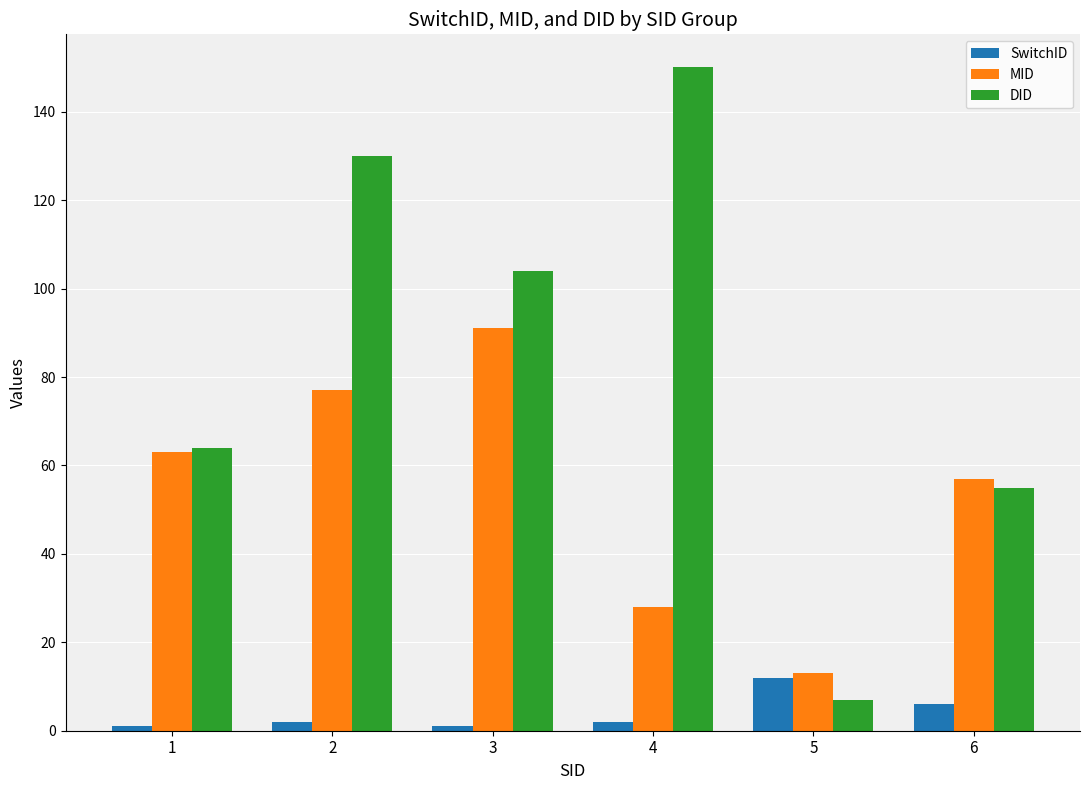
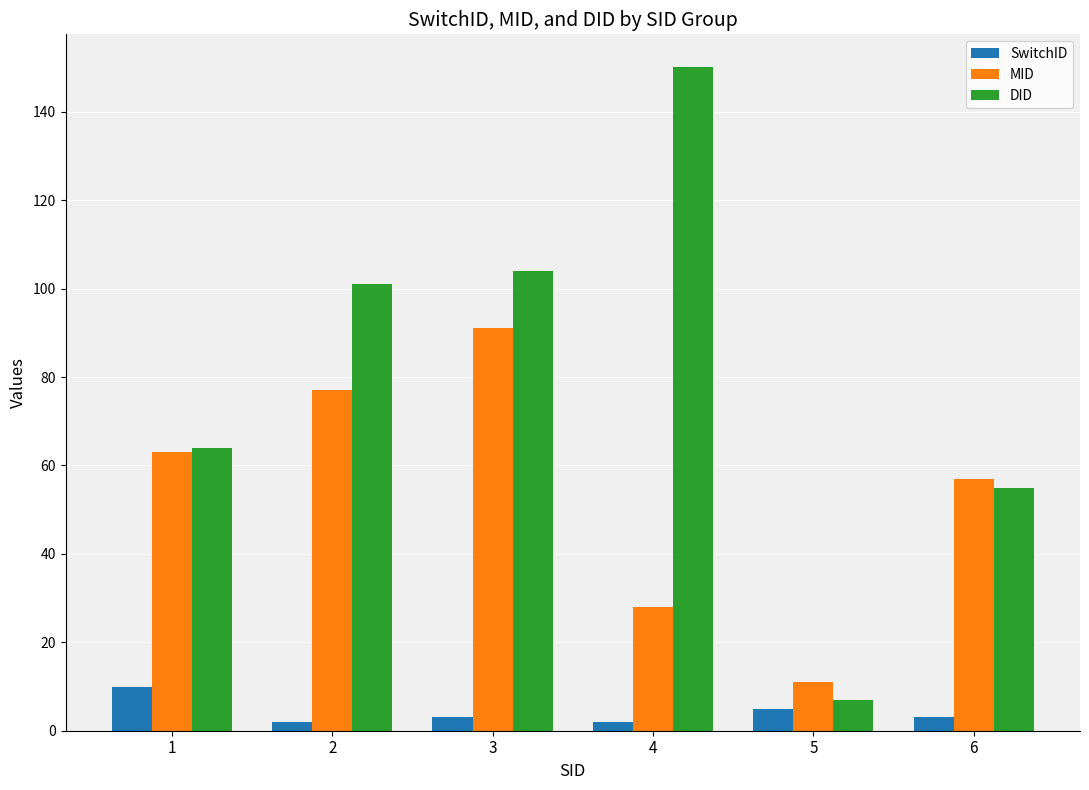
SwitchID, 1: 1 -> 10
DID, 2: 130 -> 101
SwitchID, 3: 1 -> 3
SwitchID, 5: 12 -> 5
MID, 5: 13 -> 11
SwitchID, 6: 6 -> 3
